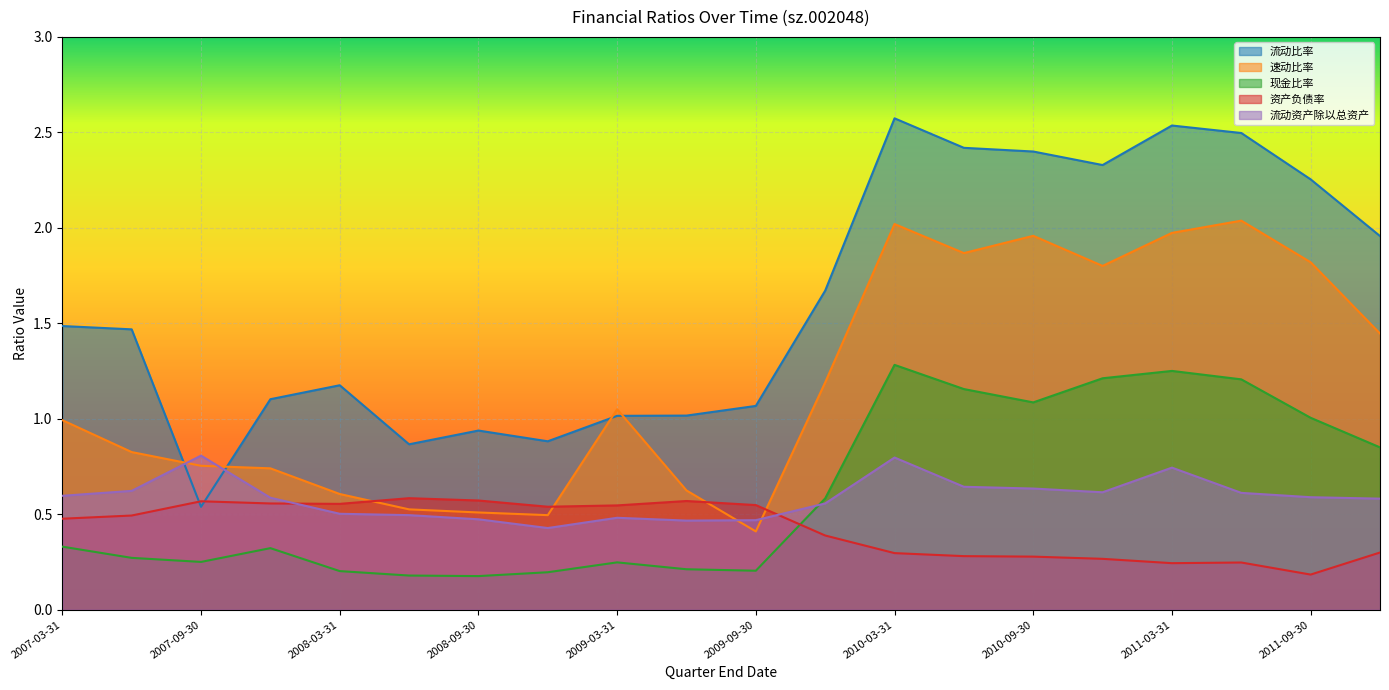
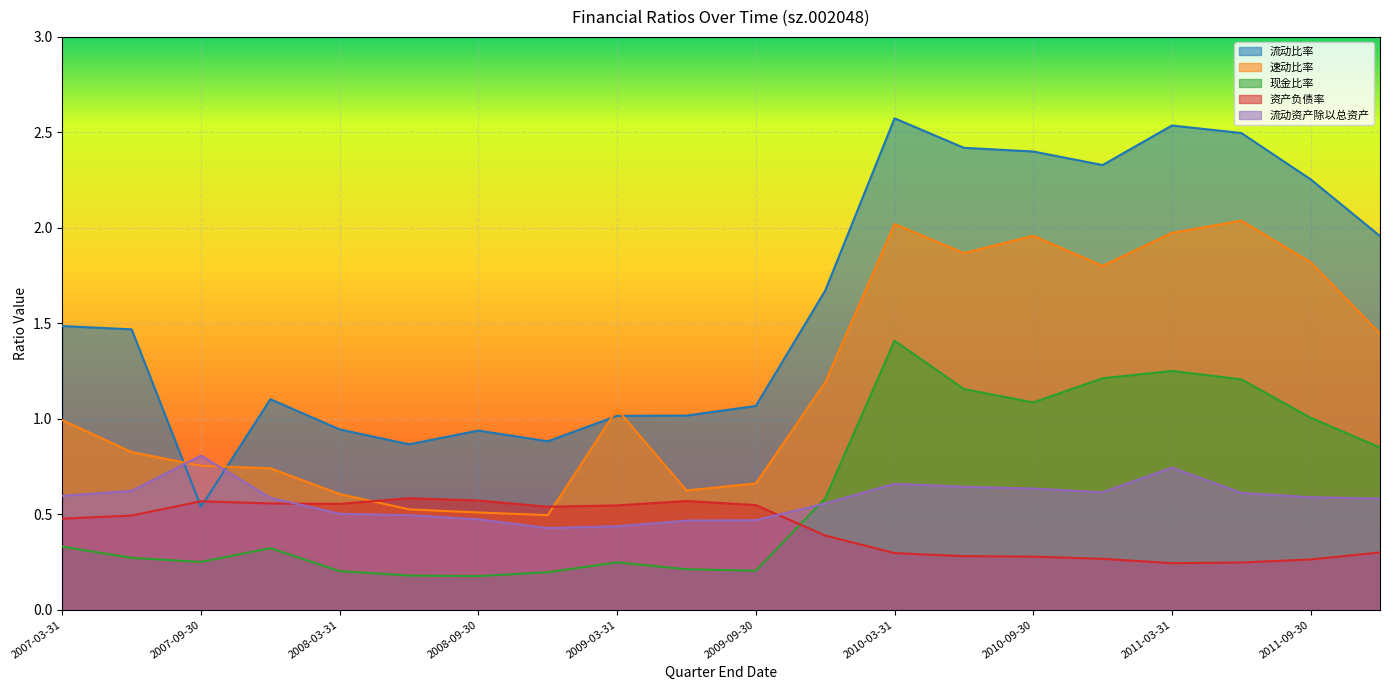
流动比率, 2008-03-31: 1.18 -> 0.94
流动资产除以总资产, 2009-03-31: 0.48 -> 0.44
速动比率, 2009-09-30: 0.41 -> 0.66
现金比率, 2010-03-31: 1.28 -> 1.41
流动资产除以总资产, 2010-03-31: 0.80 -> 0.66
资产负债率, 2011-09-30: 0.18 -> 0.26
